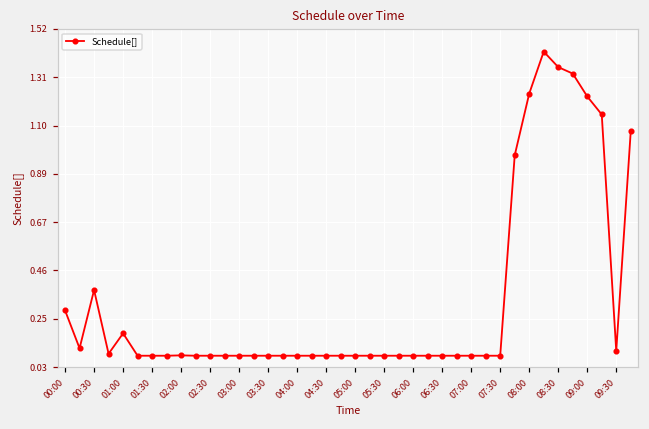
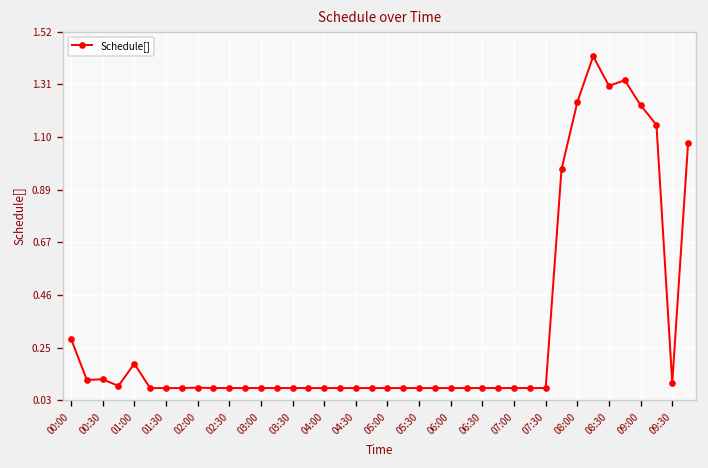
00:30: 0.37 -> 0.12
08:30: 1.36 -> 1.31
